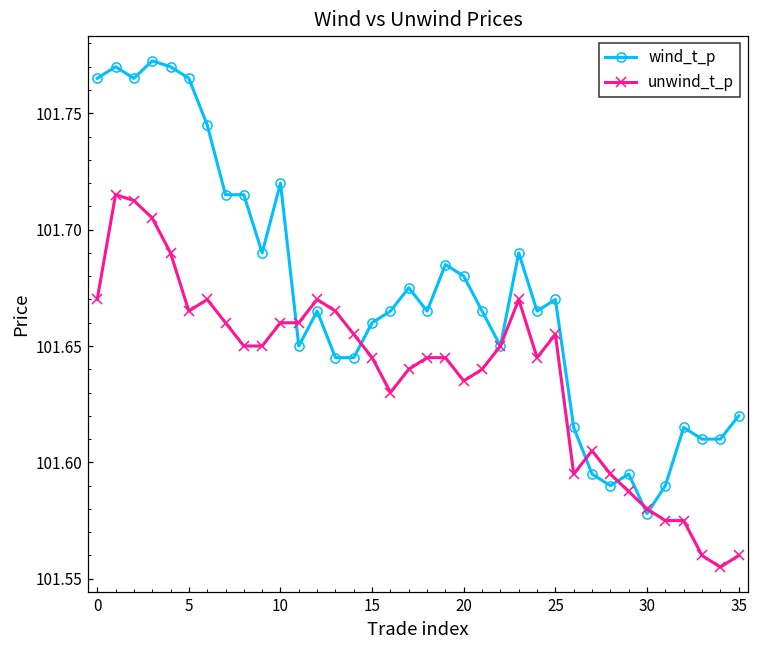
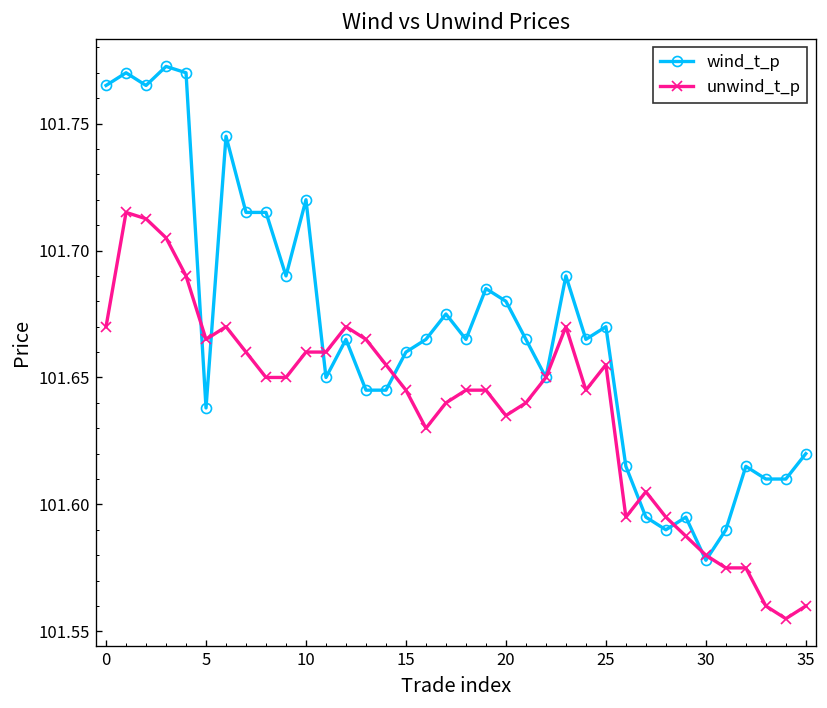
wind_t_p, 5: 101.765 -> 101.638
